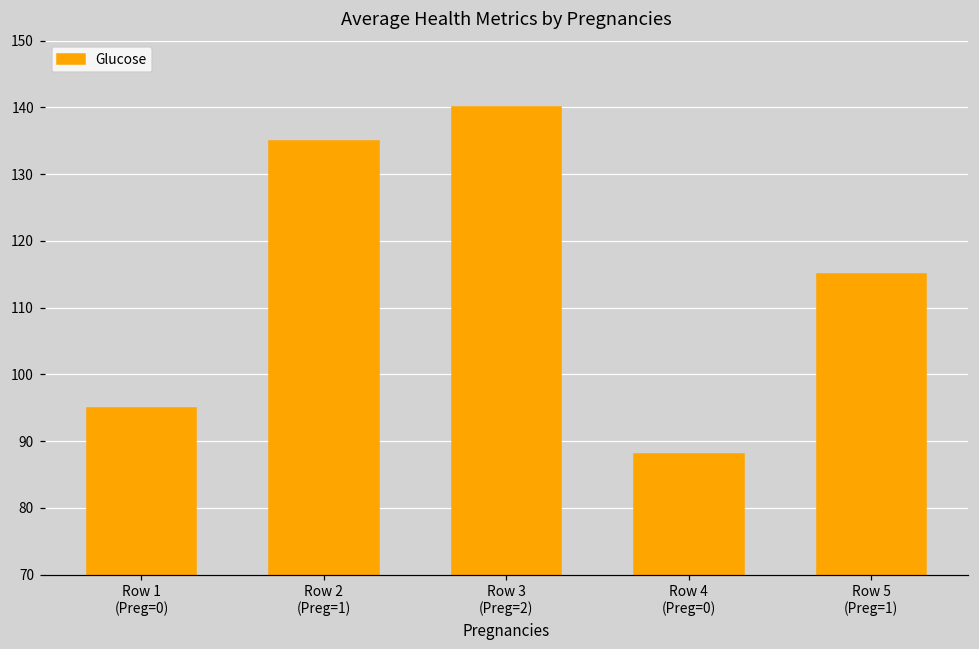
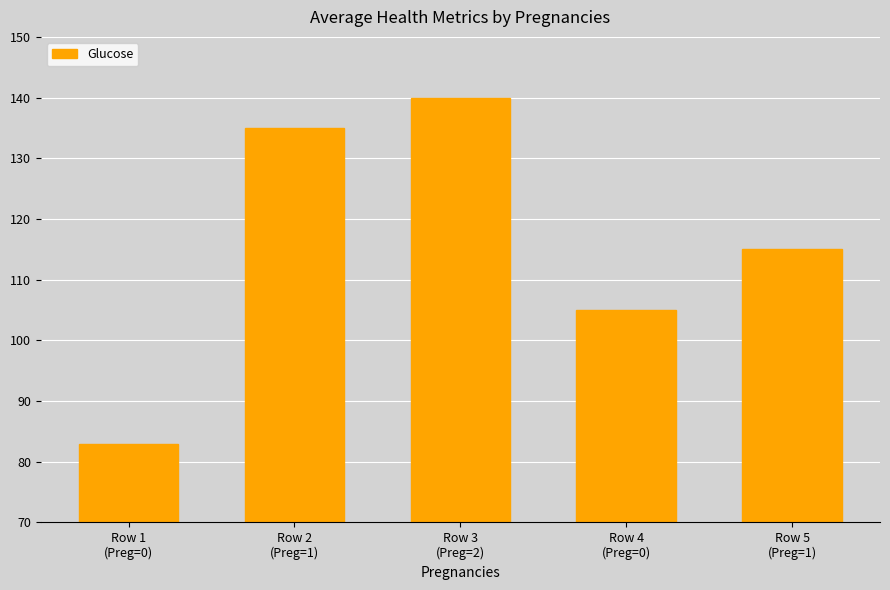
Row 1 (Preg=0): 95 -> 83
Row 4 (Preg=0): 88 -> 105
